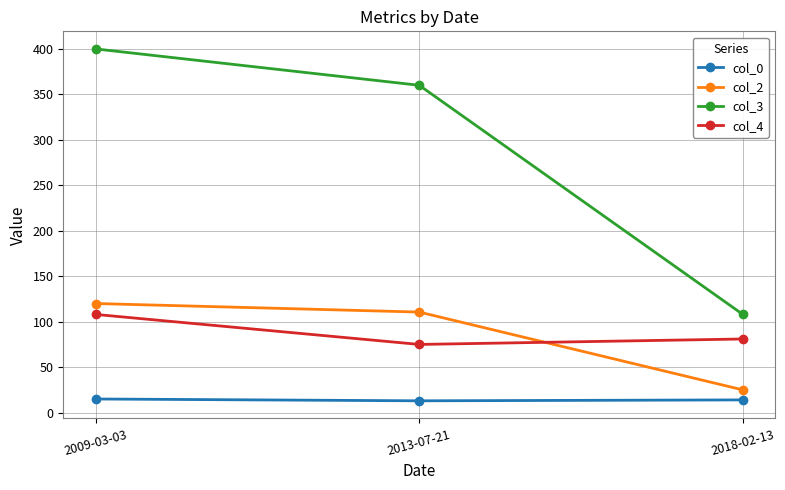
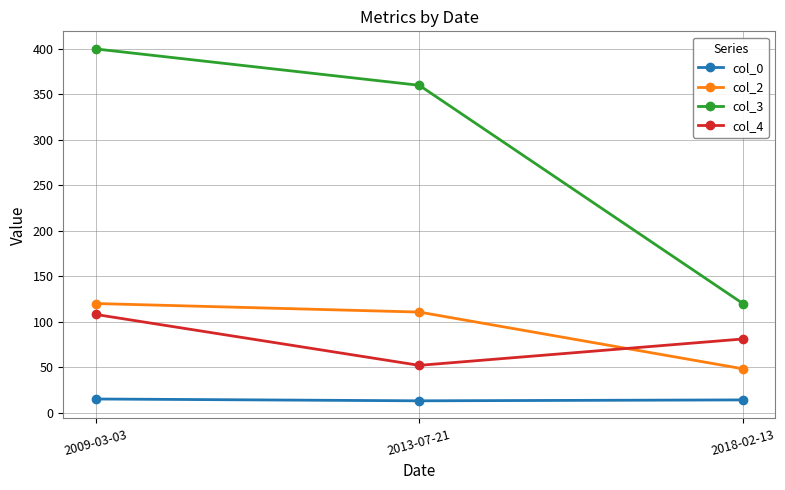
col_4, 2013-07-21: 80 -> 50
col_2, 2018-02-13: 30 -> 50
col_3, 2018-02-13: 110 -> 120
